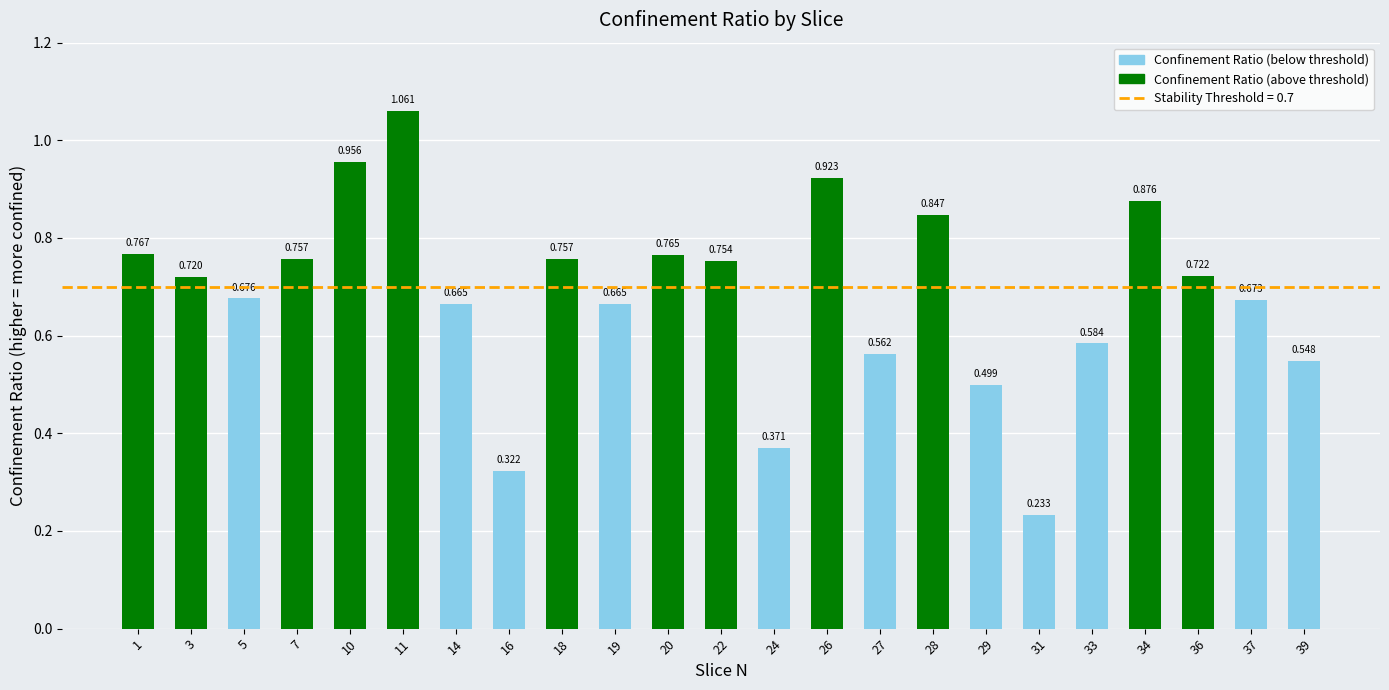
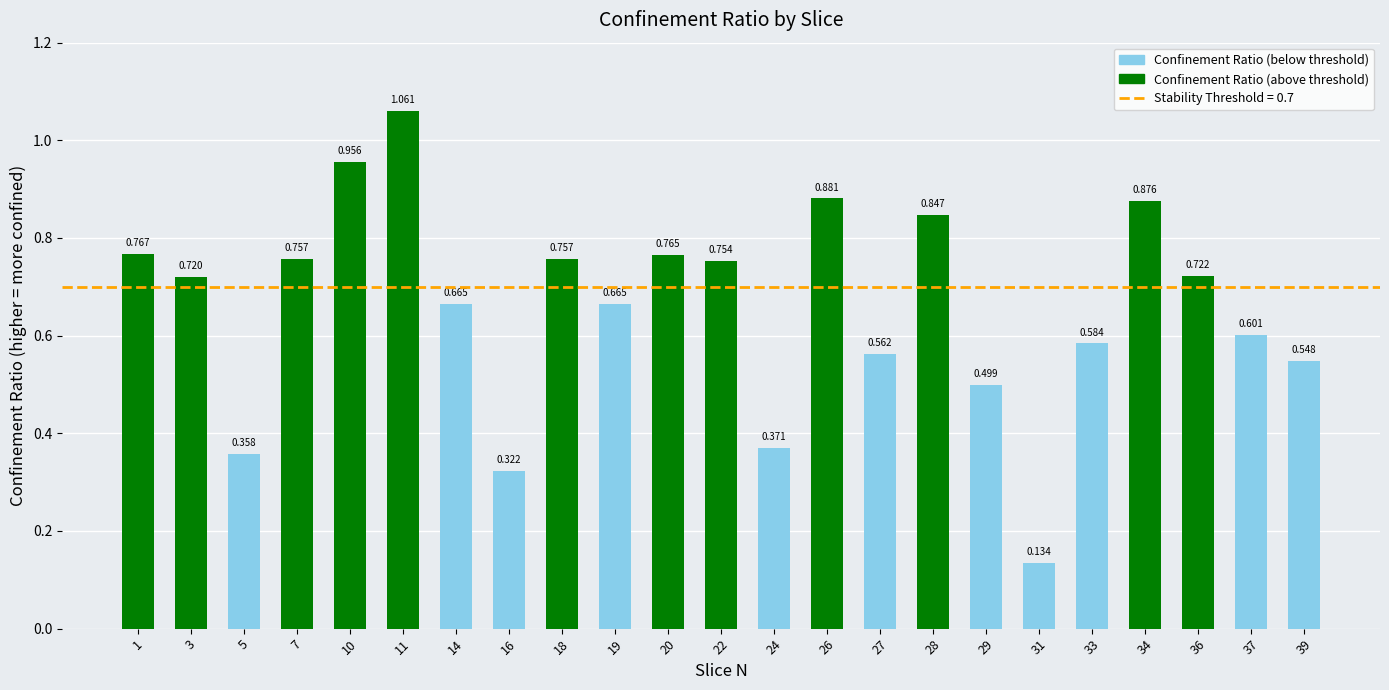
5: 0.676 -> 0.358
26: 0.923 -> 0.881
31: 0.233 -> 0.134
37: 0.673 -> 0.601
